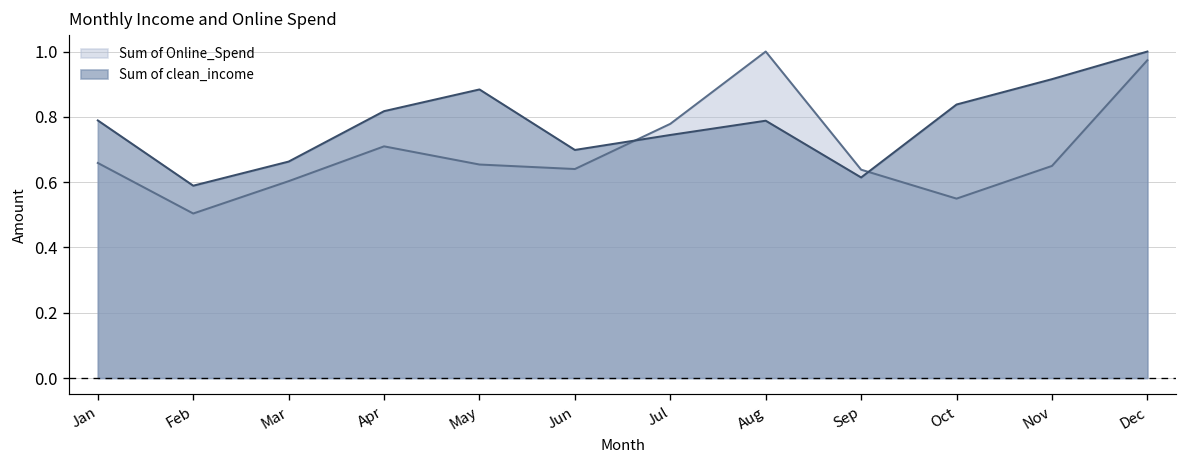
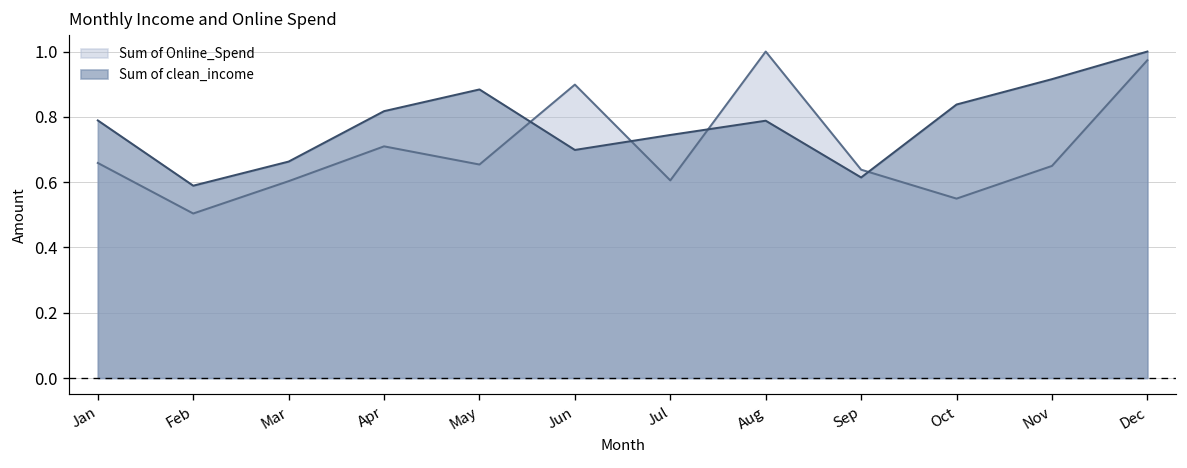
Sum of Online_Spend, Jun: 0.64 -> 0.90
Sum of Online_Spend, Jul: 0.78 -> 0.61
